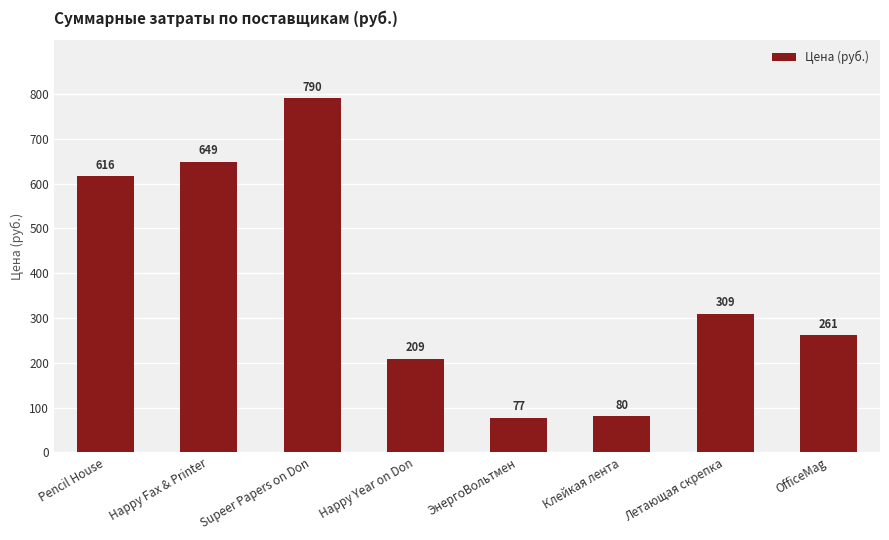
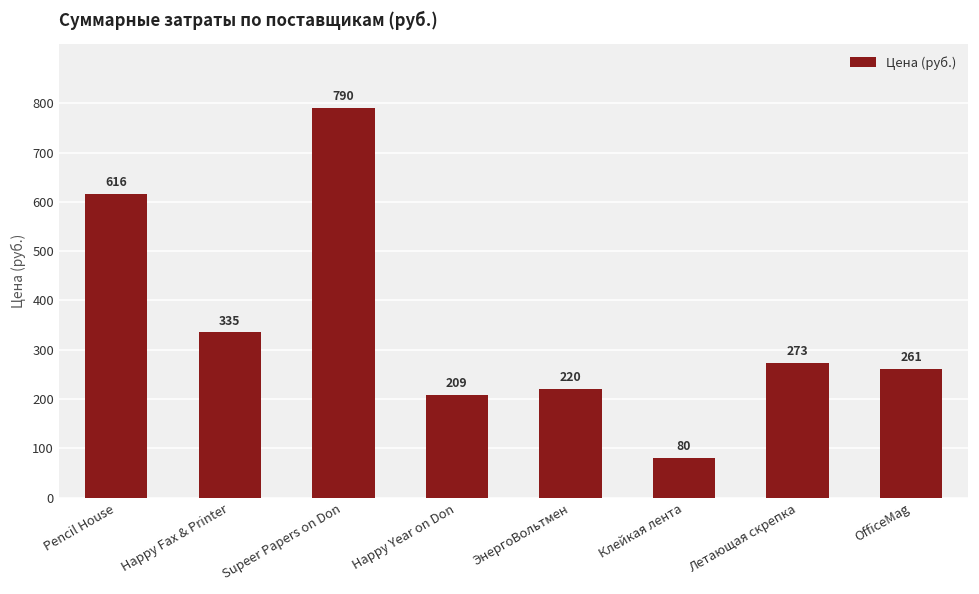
Happy Fax & Printer: 649 -> 335
ЭнергоВольтмен: 77 -> 220
Летающая скрепка: 309 -> 273
